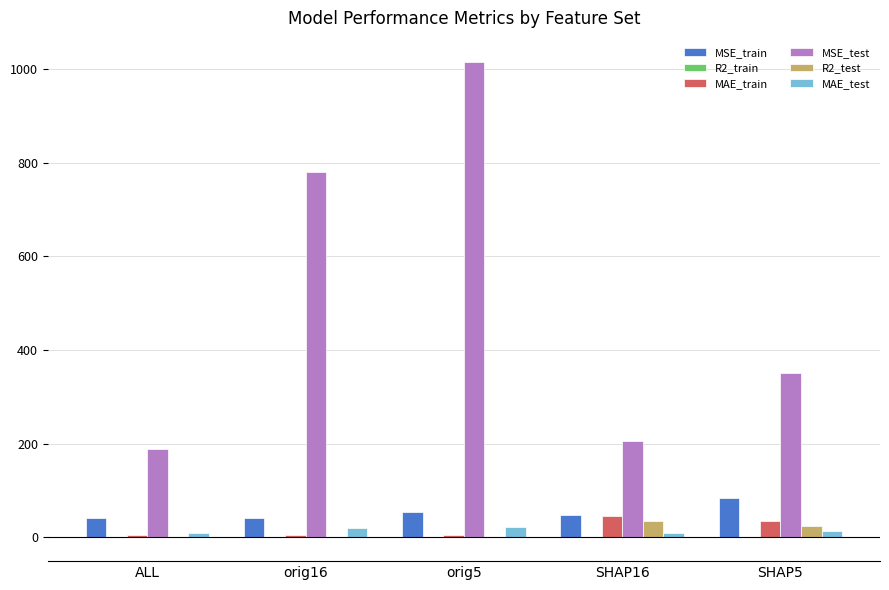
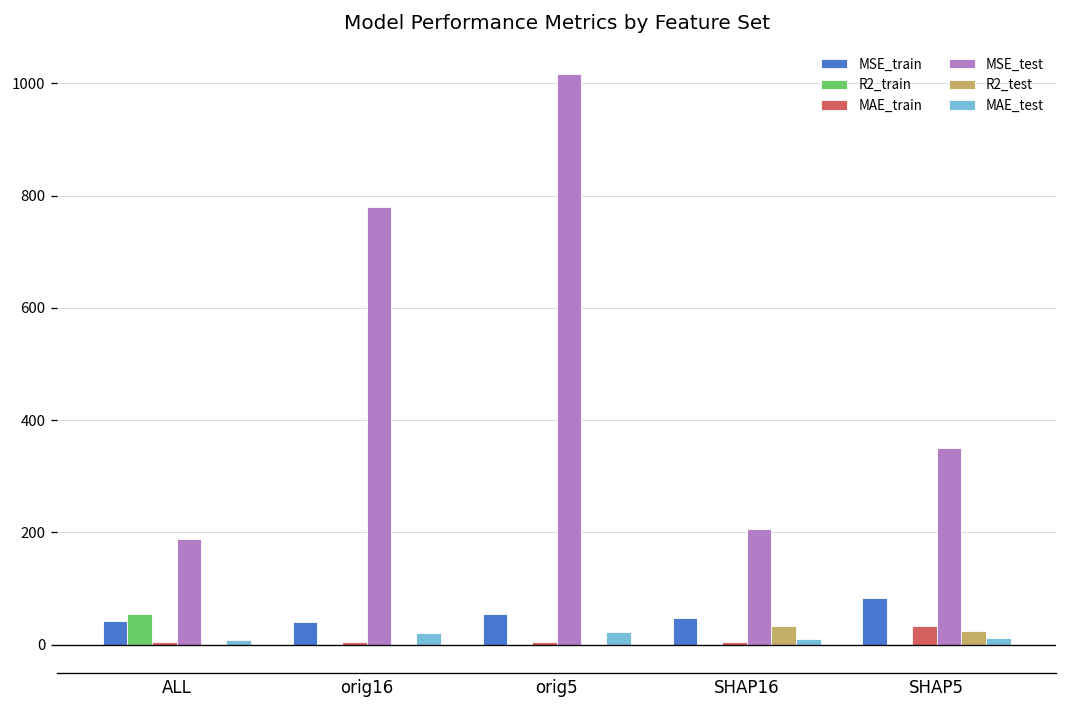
R2_train, ALL: 0 -> 60
MAE_train, SHAP16: 50 -> 0
